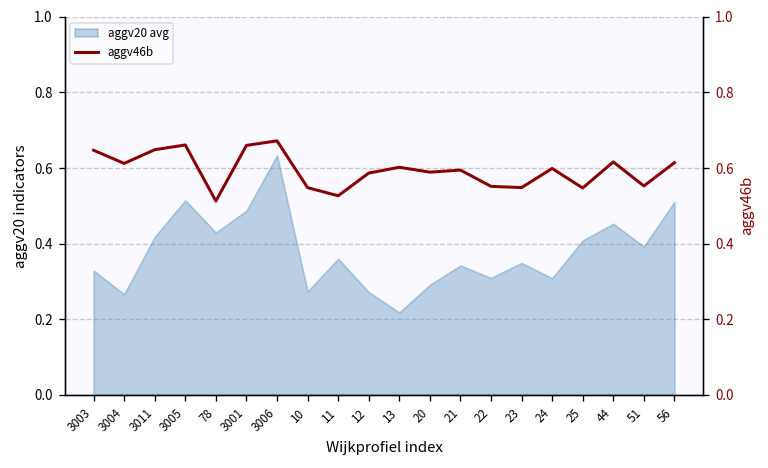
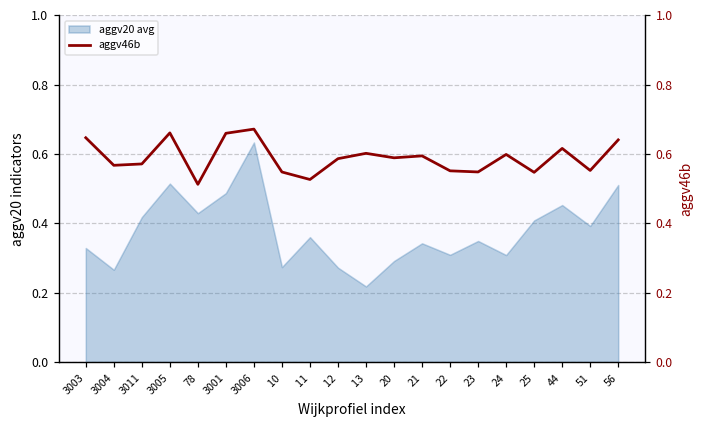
aggv46b, 3004: 0.61 -> 0.57
aggv46b, 3011: 0.65 -> 0.57
aggv46b, 56: 0.61 -> 0.64
